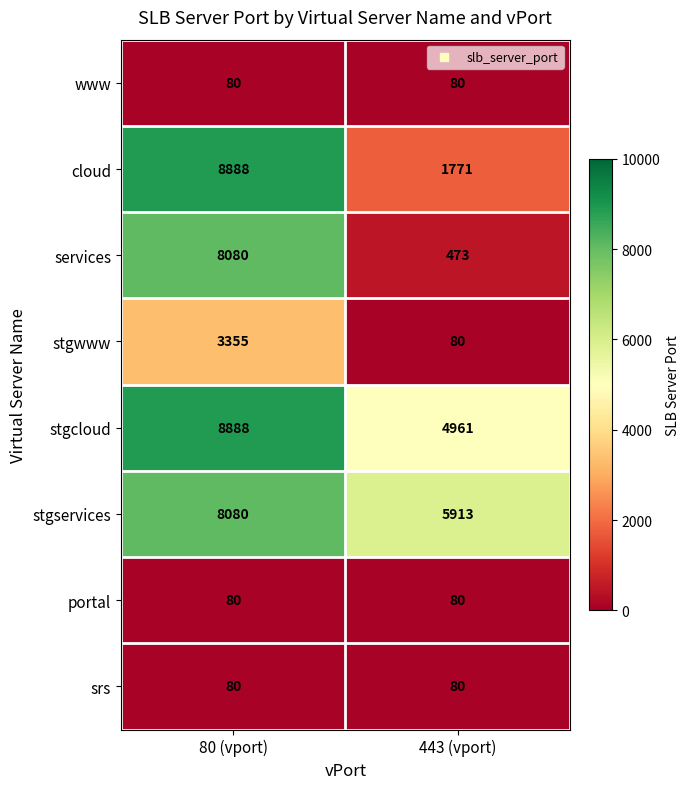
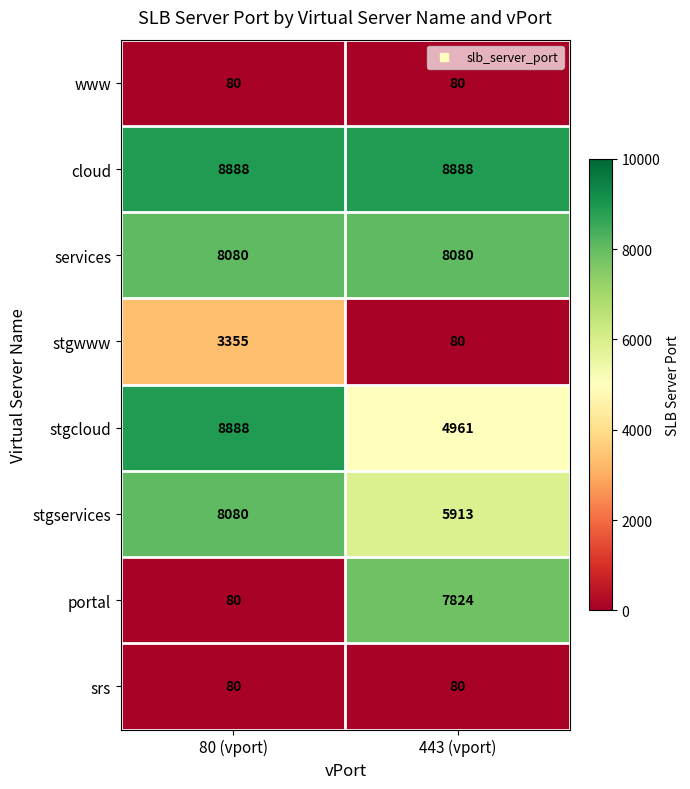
cloud, 443 (vport): 1771 -> 8888
services, 443 (vport): 473 -> 8080
portal, 443 (vport): 80 -> 7824
